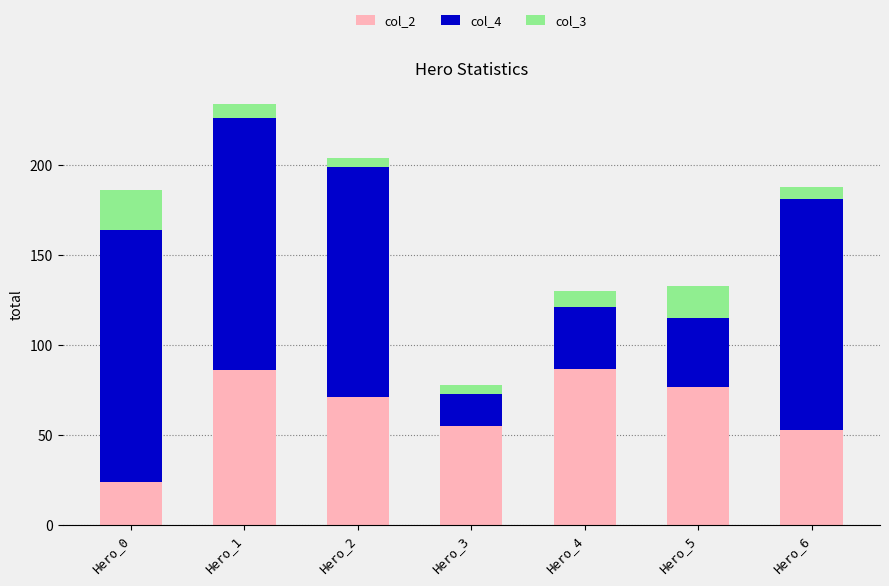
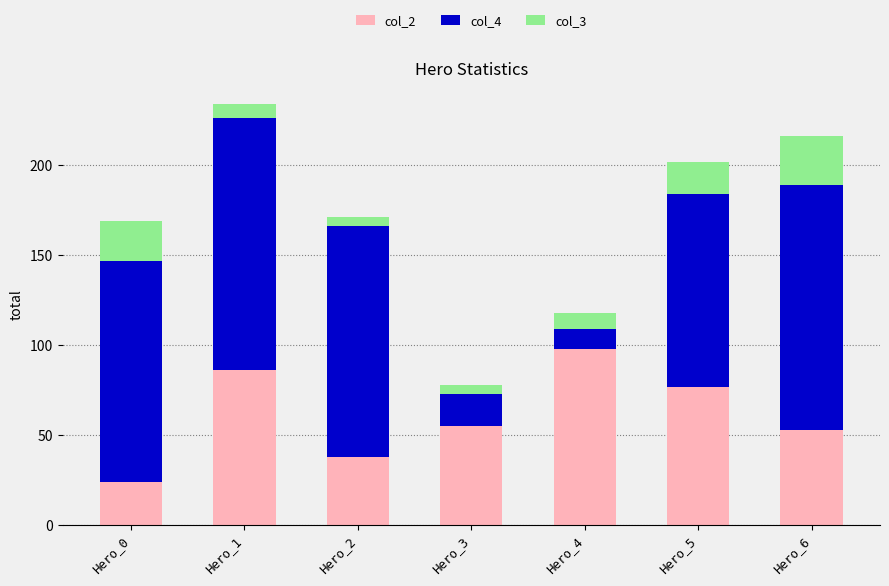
col_4, Hero_0: 140 -> 123
col_2, Hero_2: 71 -> 38
col_2, Hero_4: 87 -> 98
col_4, Hero_4: 34 -> 11
col_4, Hero_5: 38 -> 107
col_4, Hero_6: 128 -> 136
col_3, Hero_6: 7 -> 27
